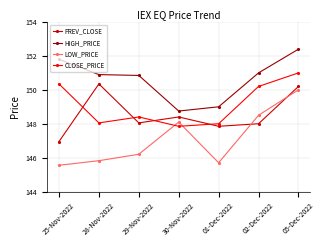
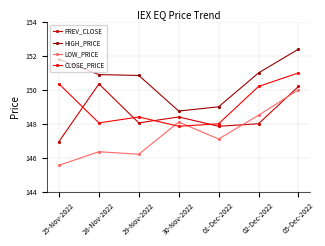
LOW_PRICE, 28-Nov-2022: 145.8 -> 146.4
LOW_PRICE, 01-Dec-2022: 145.7 -> 147.1
